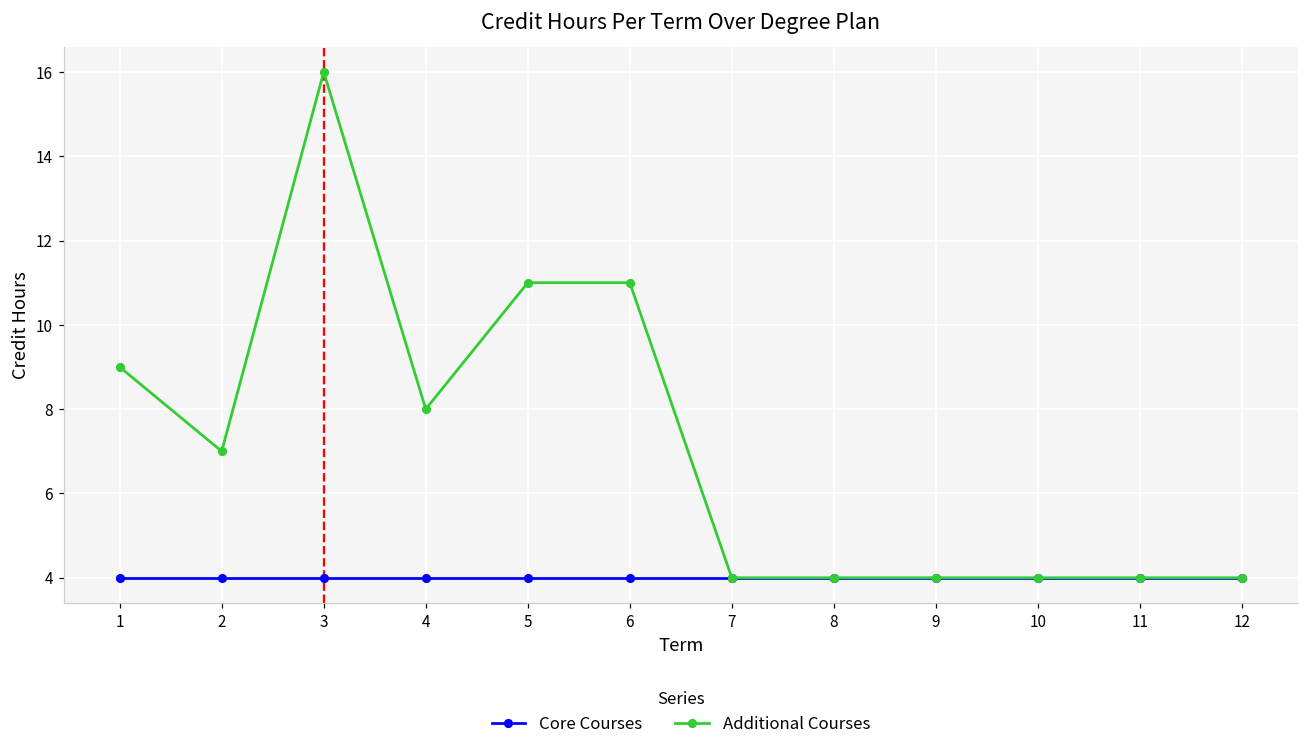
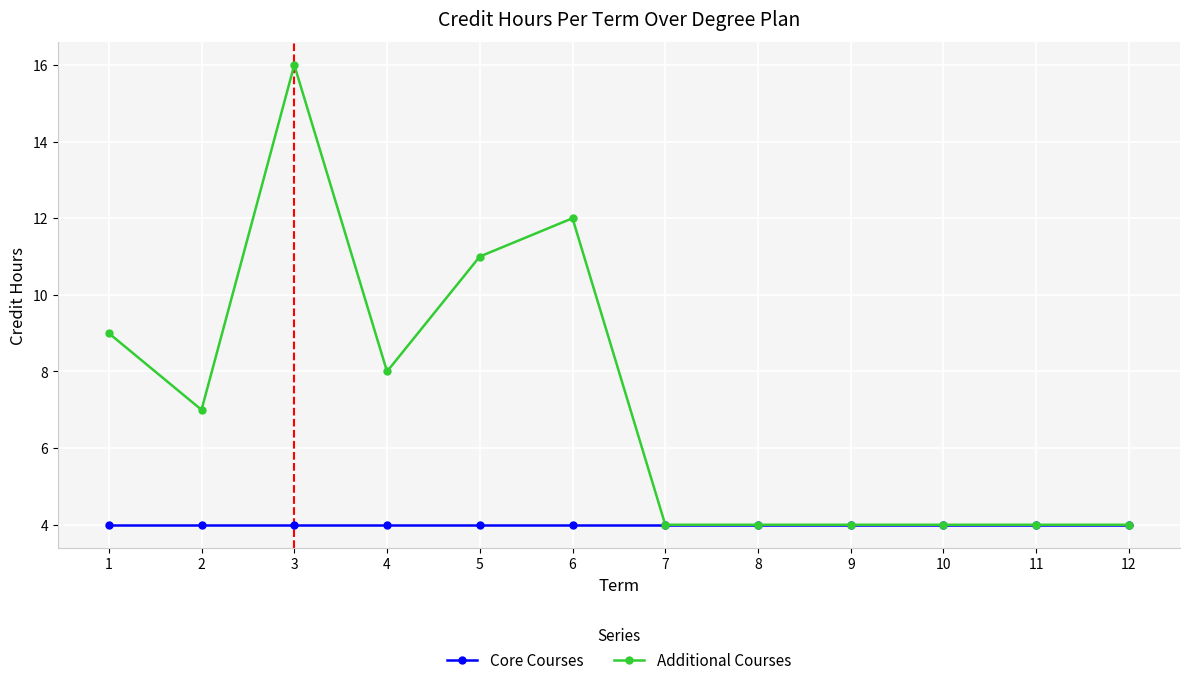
Additional Courses, 6: 11 -> 12
